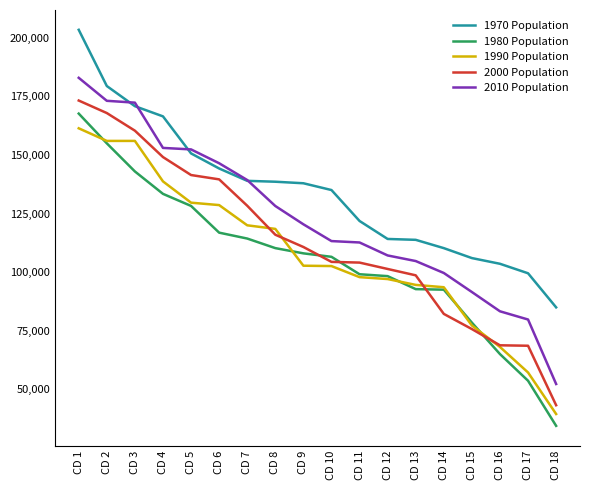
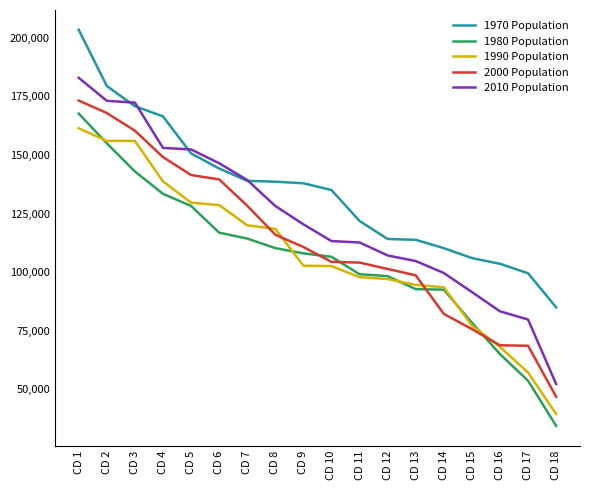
2000 Population, CD 18: 43,000 -> 47,000
